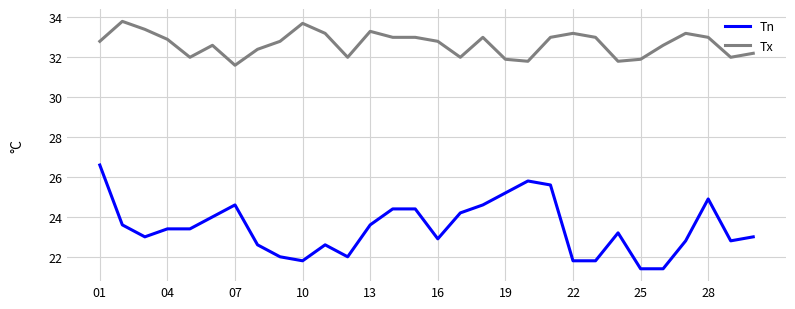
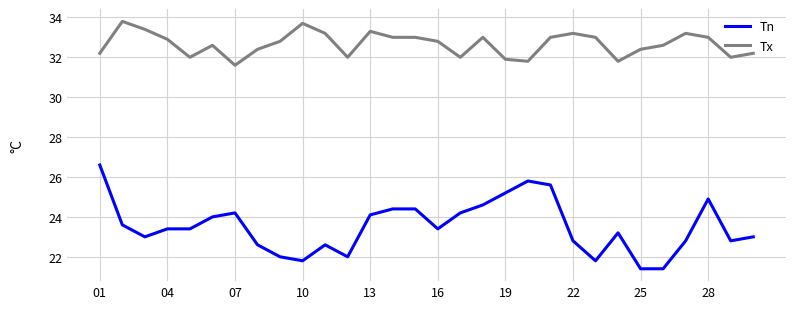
Tx, 01: 32.8 -> 32.2
Tn, 07: 24.6 -> 24.2
Tn, 13: 23.6 -> 24.1
Tn, 16: 22.9 -> 23.4
Tn, 22: 21.8 -> 22.8
Tx, 25: 31.9 -> 32.4
